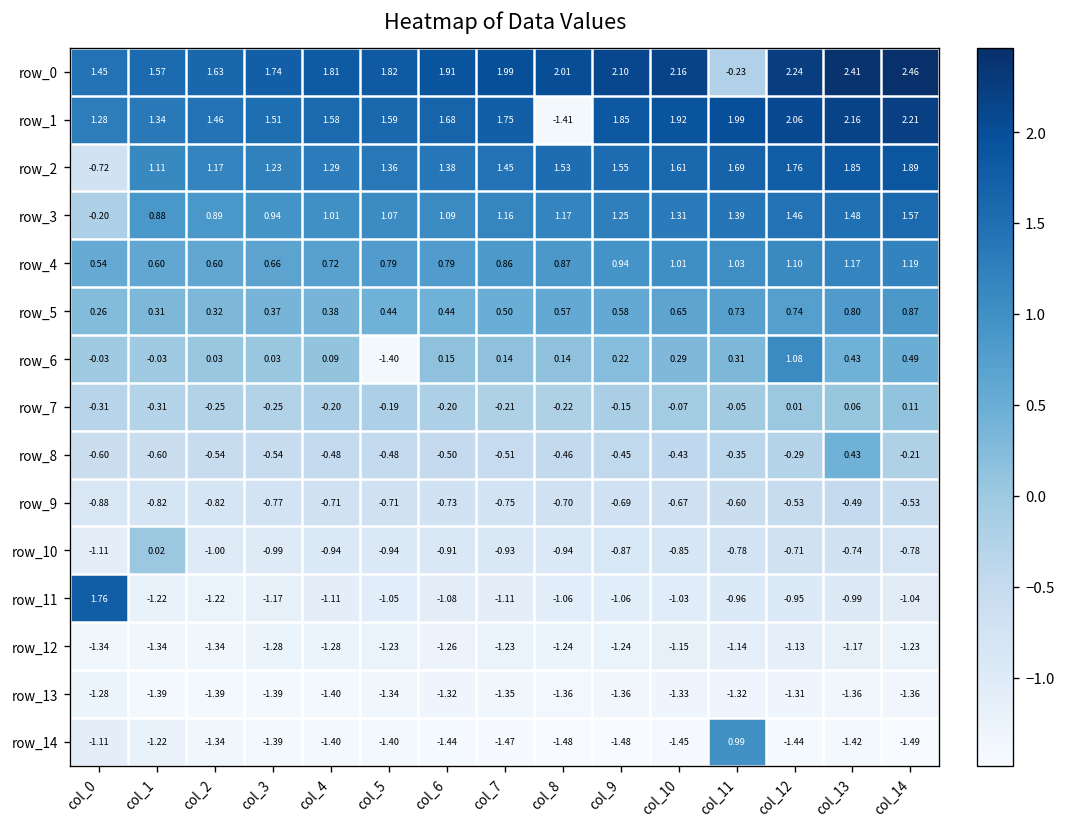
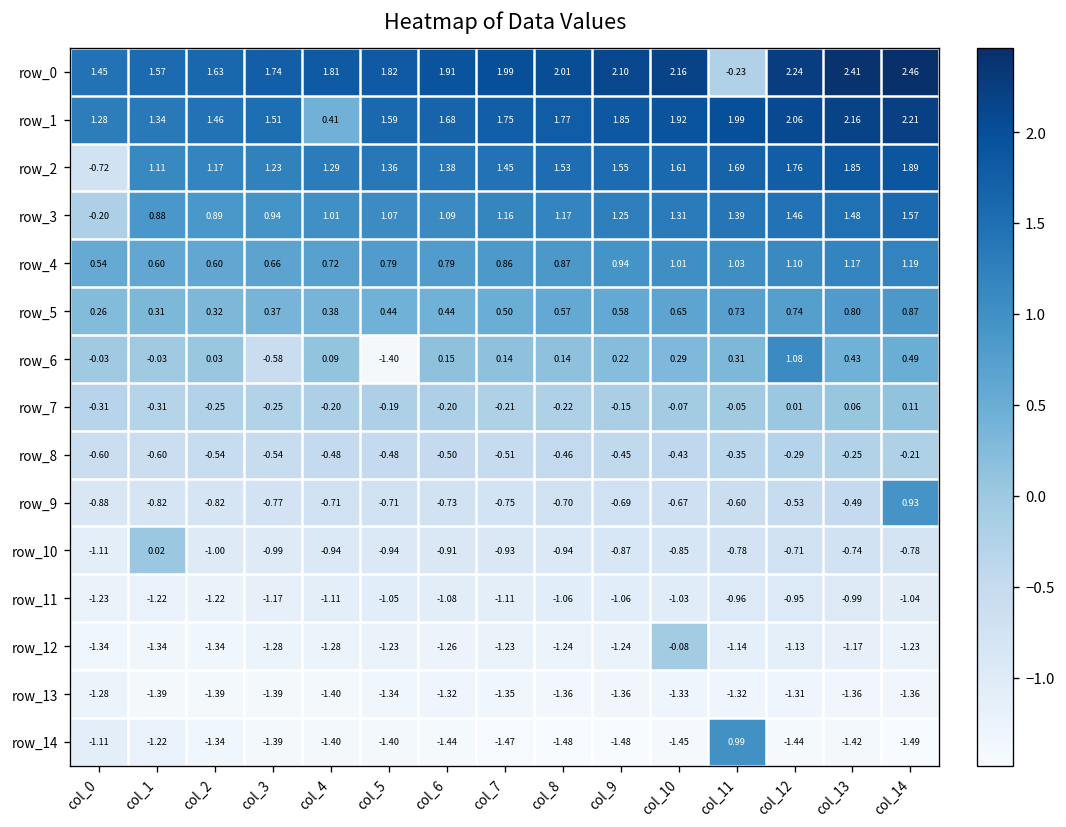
row_1, col_4: 1.58 -> 0.41
row_1, col_8: -1.41 -> 1.77
row_6, col_3: 0.03 -> -0.58
row_8, col_13: 0.43 -> -0.25
row_9, col_14: -0.53 -> 0.93
row_11, col_0: 1.76 -> -1.23
row_12, col_10: -1.15 -> -0.08
